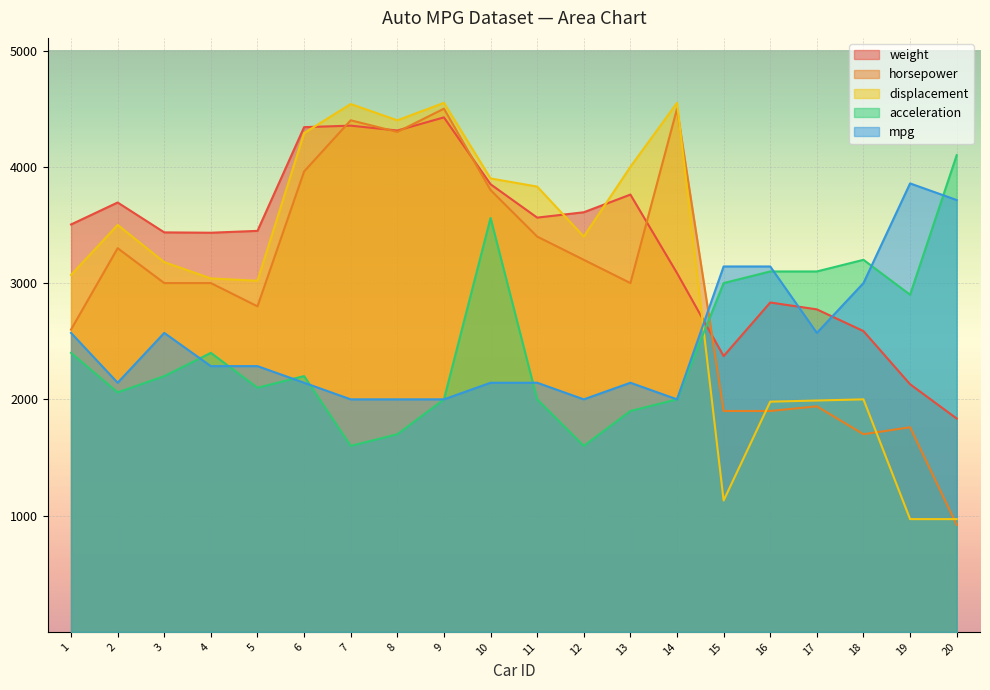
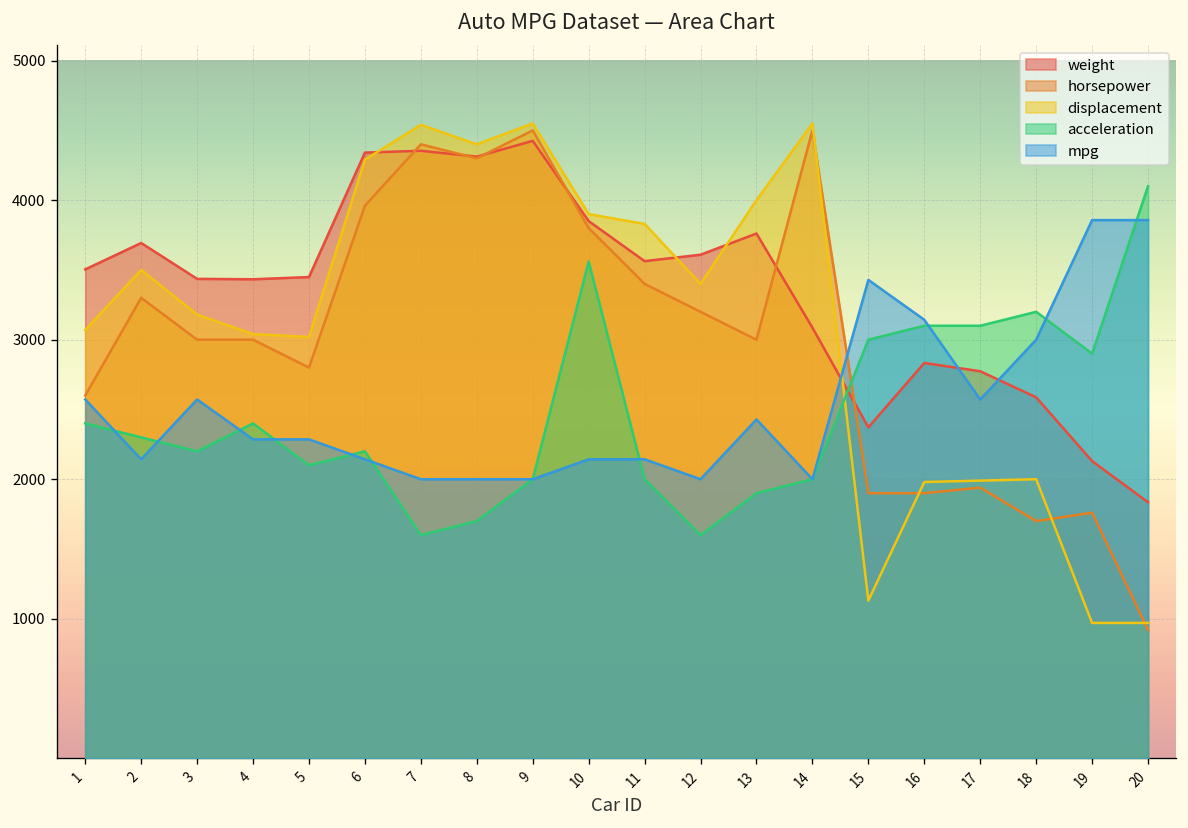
acceleration, 2: 2060 -> 2300
mpg, 13: 2140 -> 2430
mpg, 15: 3140 -> 3430
mpg, 20: 3710 -> 3860
